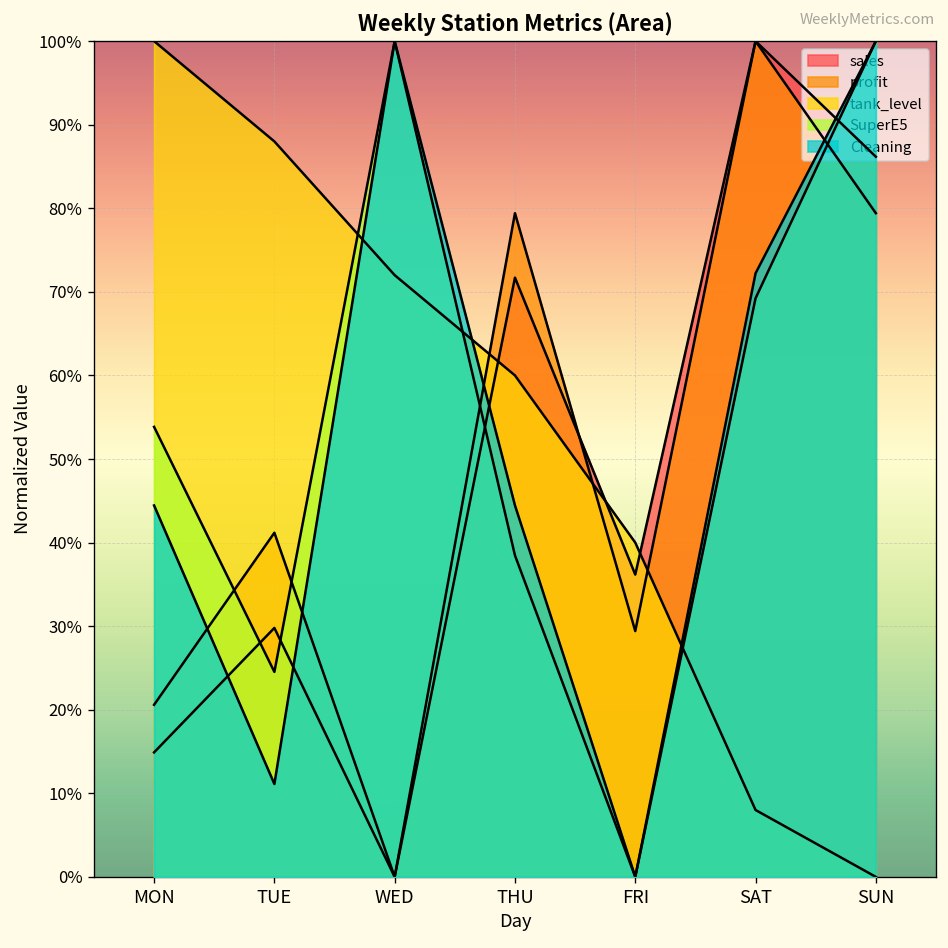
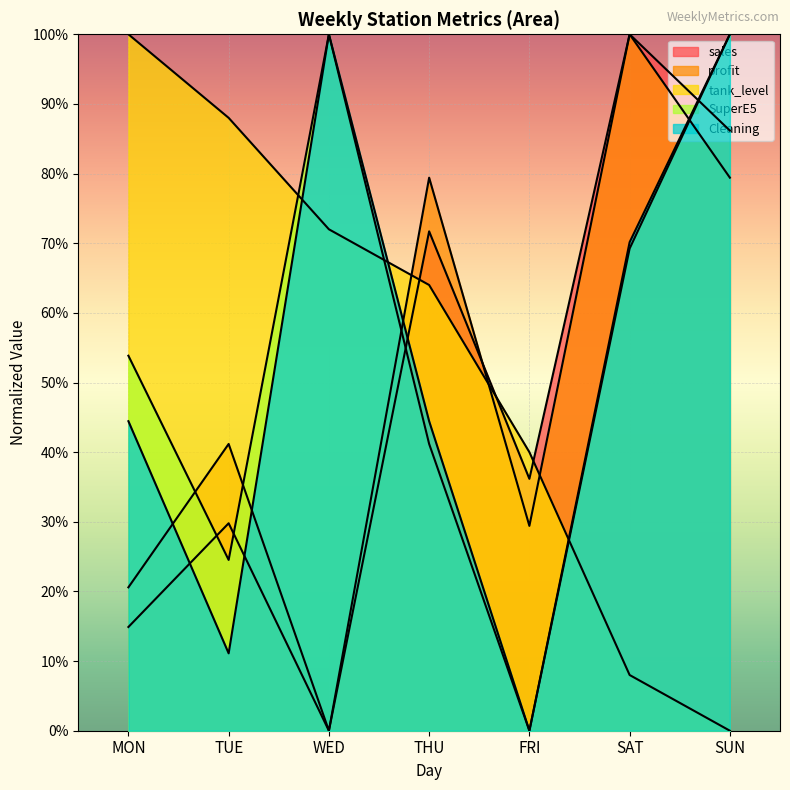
tank_level, THU: 60% -> 64%
SuperE5, THU: 38% -> 41%
Cleaning, SAT: 72% -> 70%
